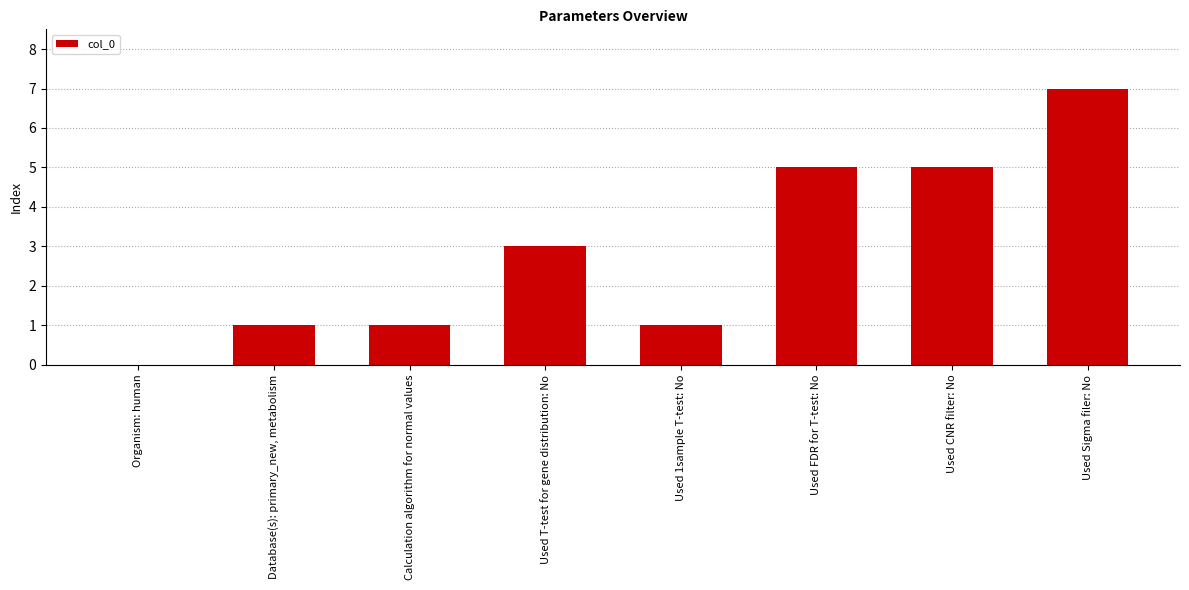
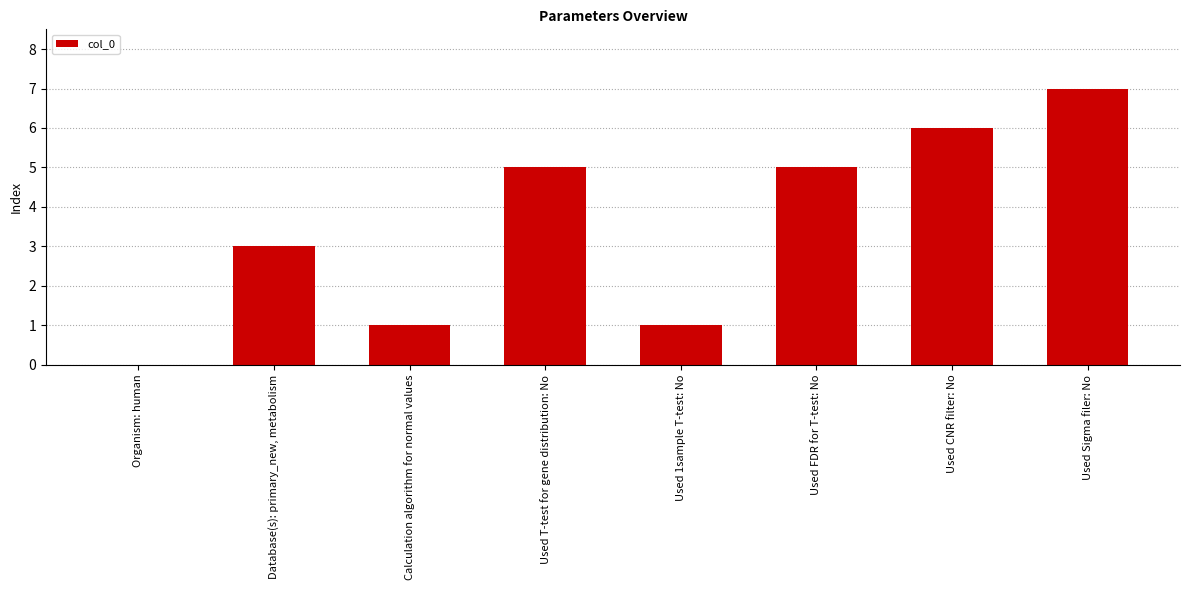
Database(s): primary_new, metabolism: 1 -> 3
Used T-test for gene distribution: No: 3 -> 5
Used CNR filter: No: 5 -> 6
